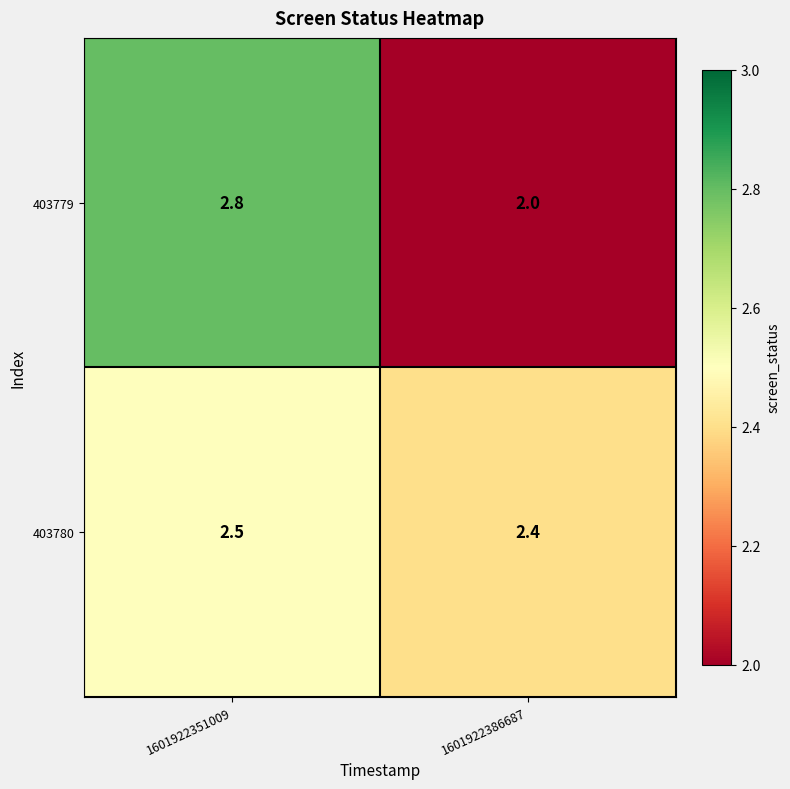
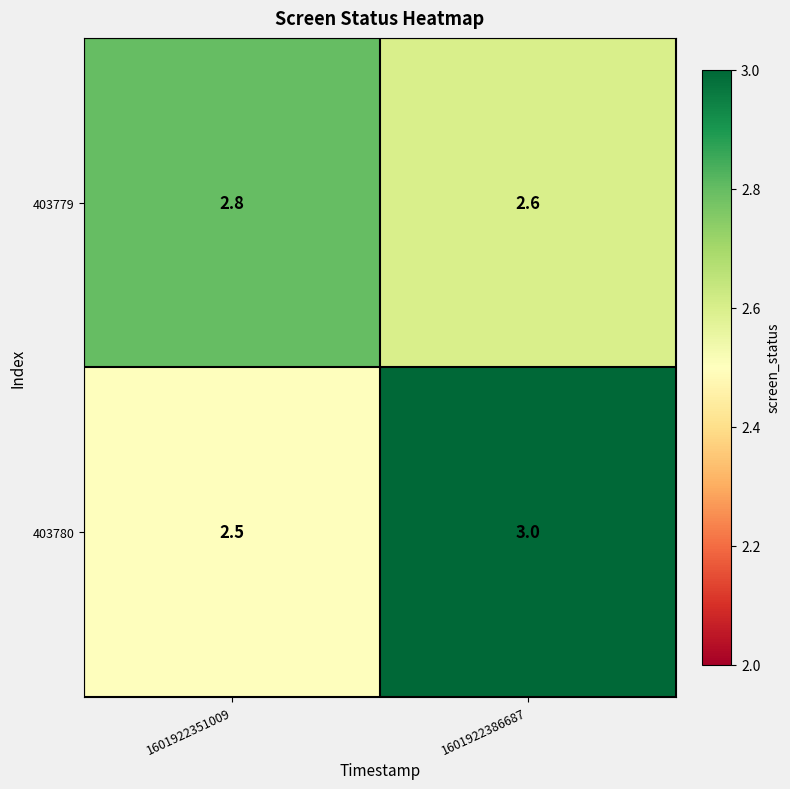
403779, 1601922386687: 2.0 -> 2.6
403780, 1601922386687: 2.4 -> 3.0
